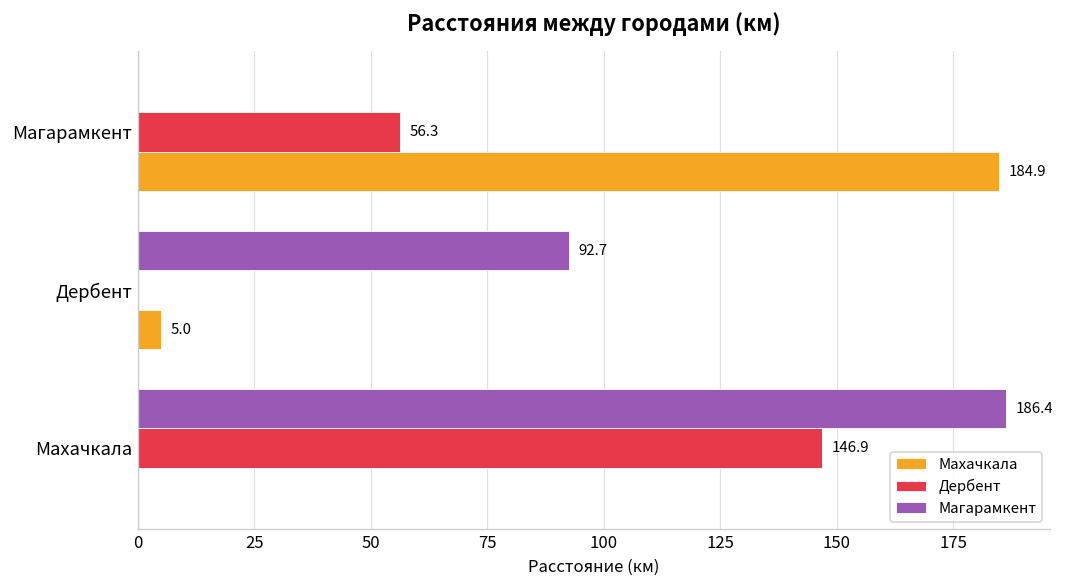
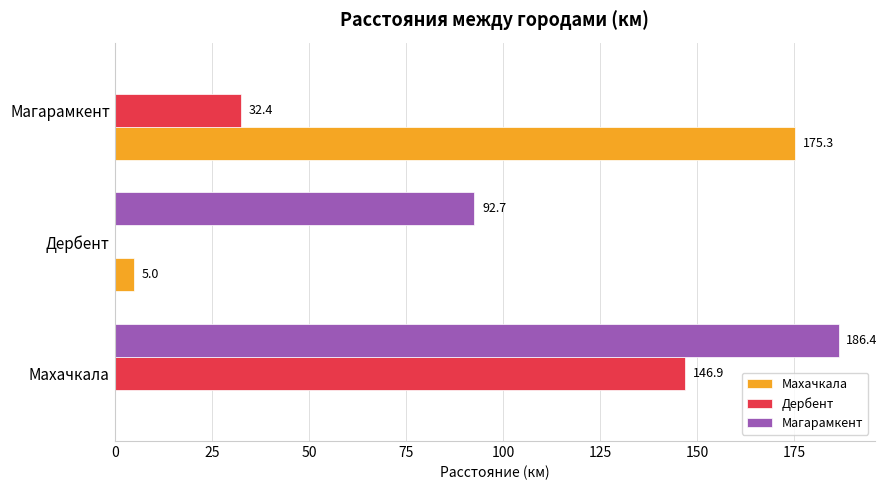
Дербент, Магарамкент: 56.3 -> 32.4
Махачкала, Магарамкент: 184.9 -> 175.3
